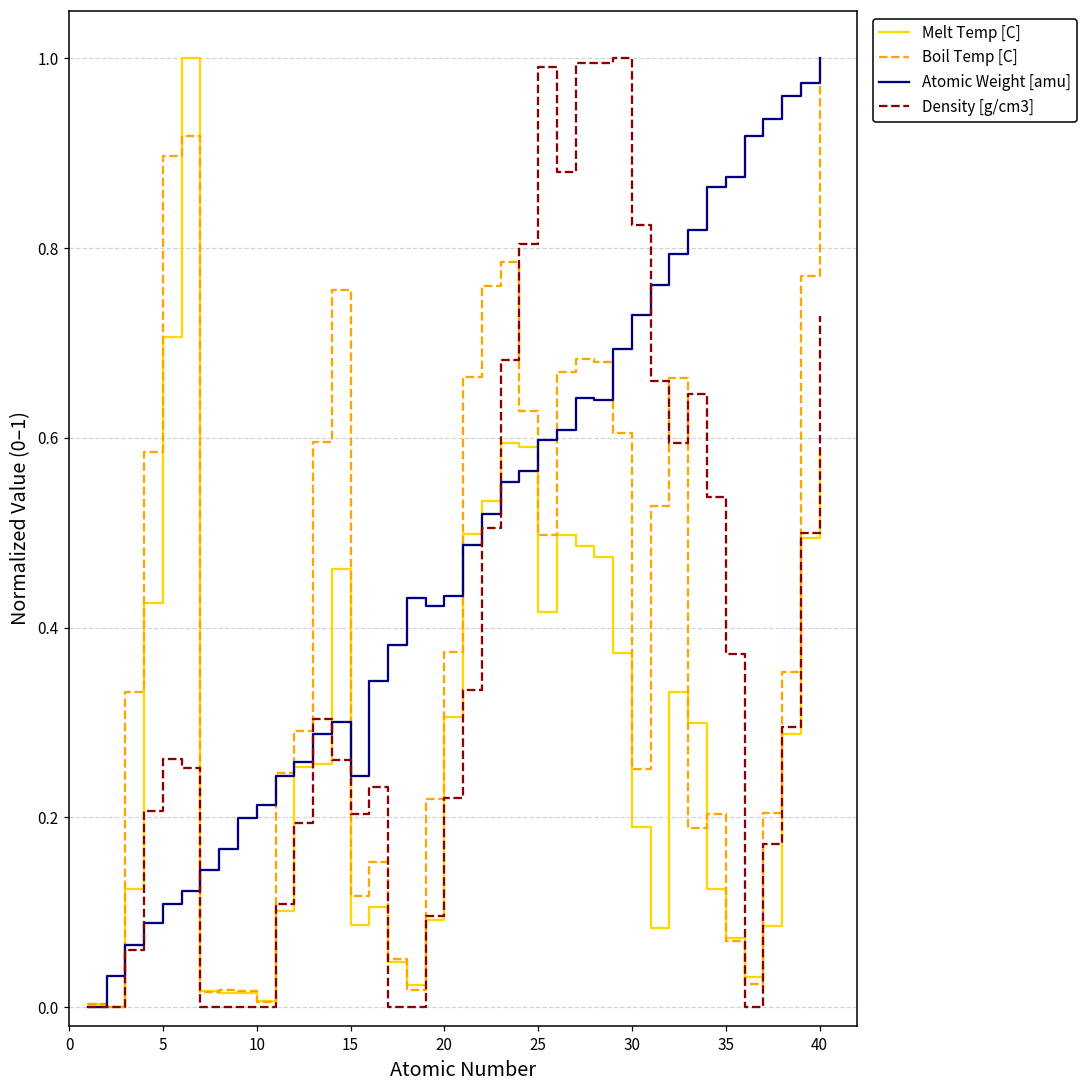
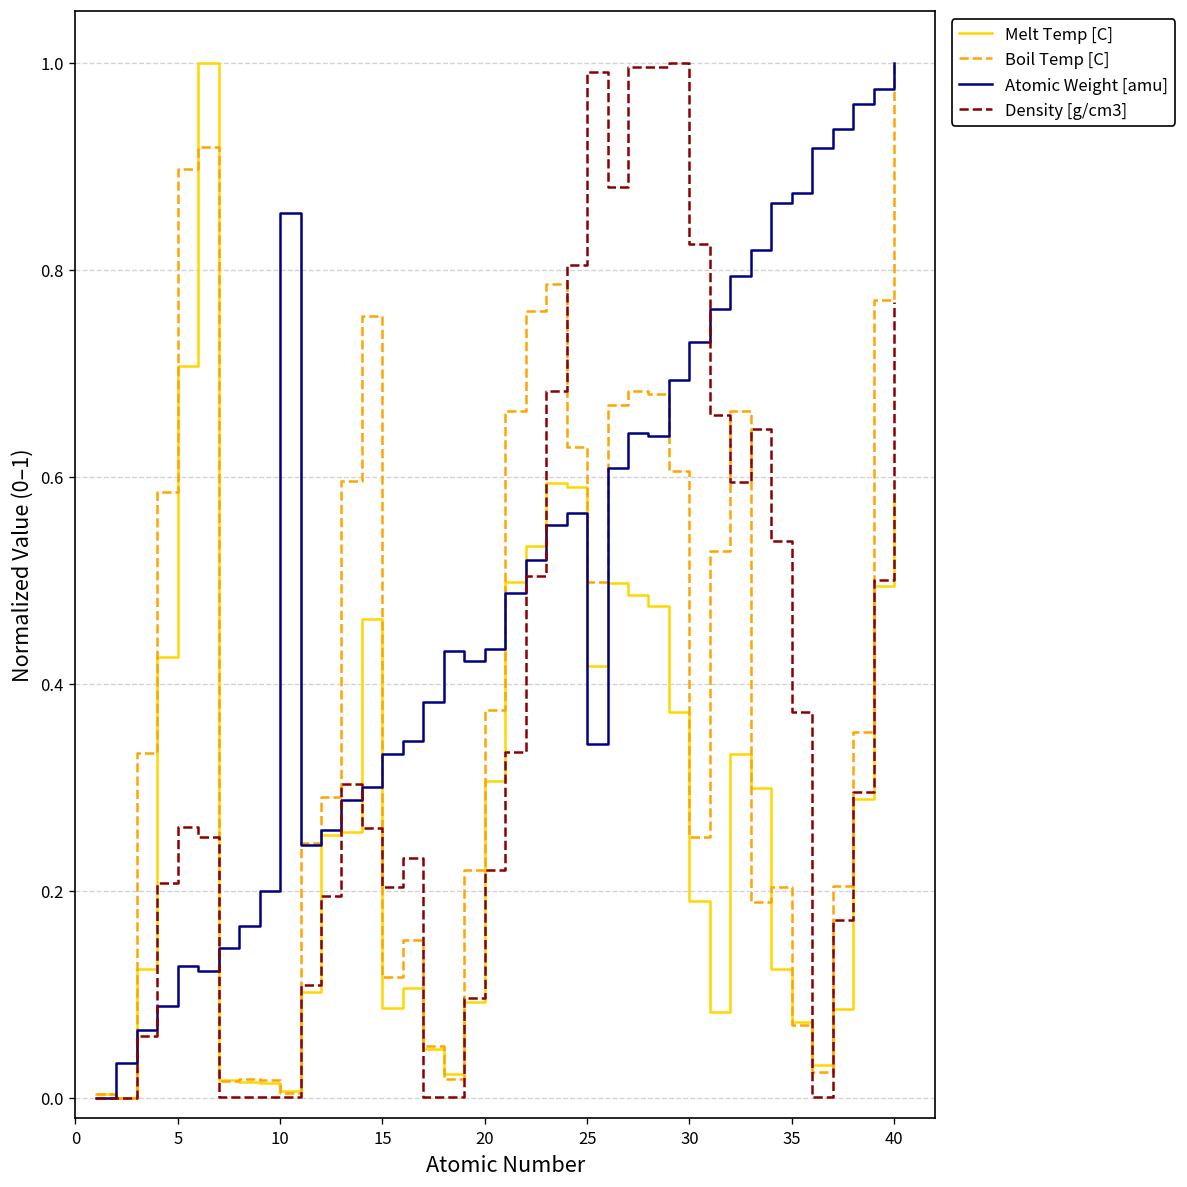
Atomic Weight [amu], 5: 0.11 -> 0.13
Atomic Weight [amu], 10: 0.21 -> 0.85
Atomic Weight [amu], 15: 0.24 -> 0.33
Atomic Weight [amu], 25: 0.60 -> 0.34
Density [g/cm3], 40: 0.73 -> 0.77
